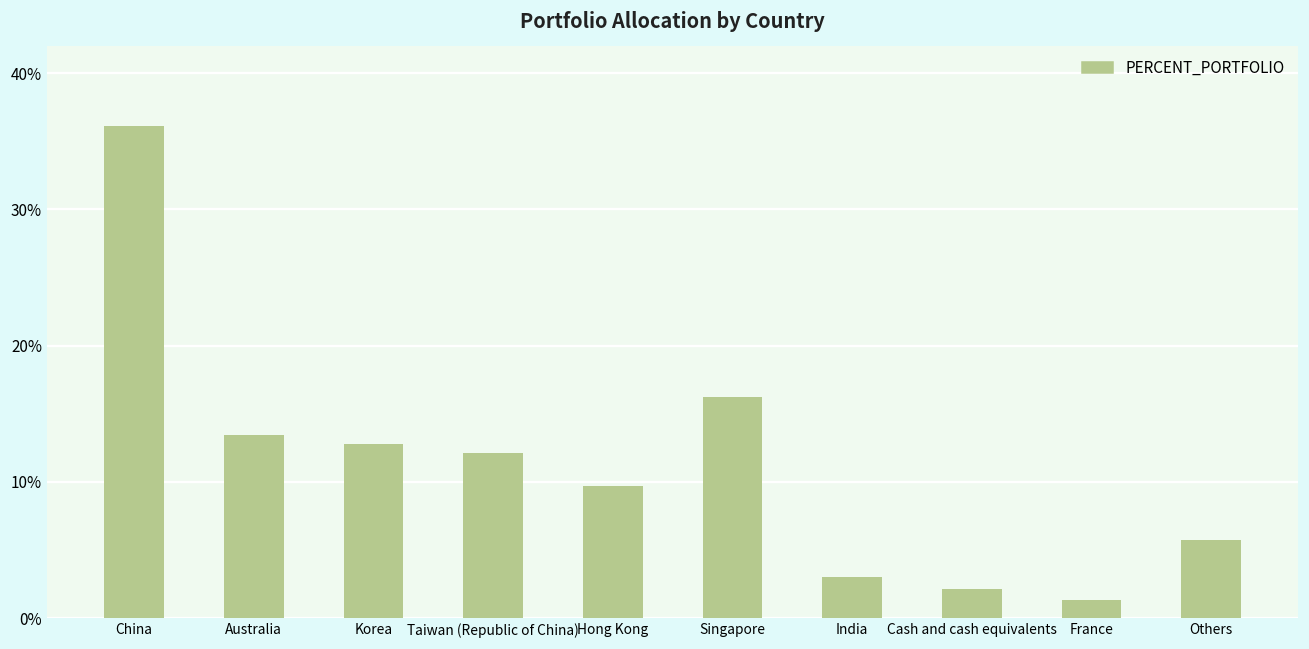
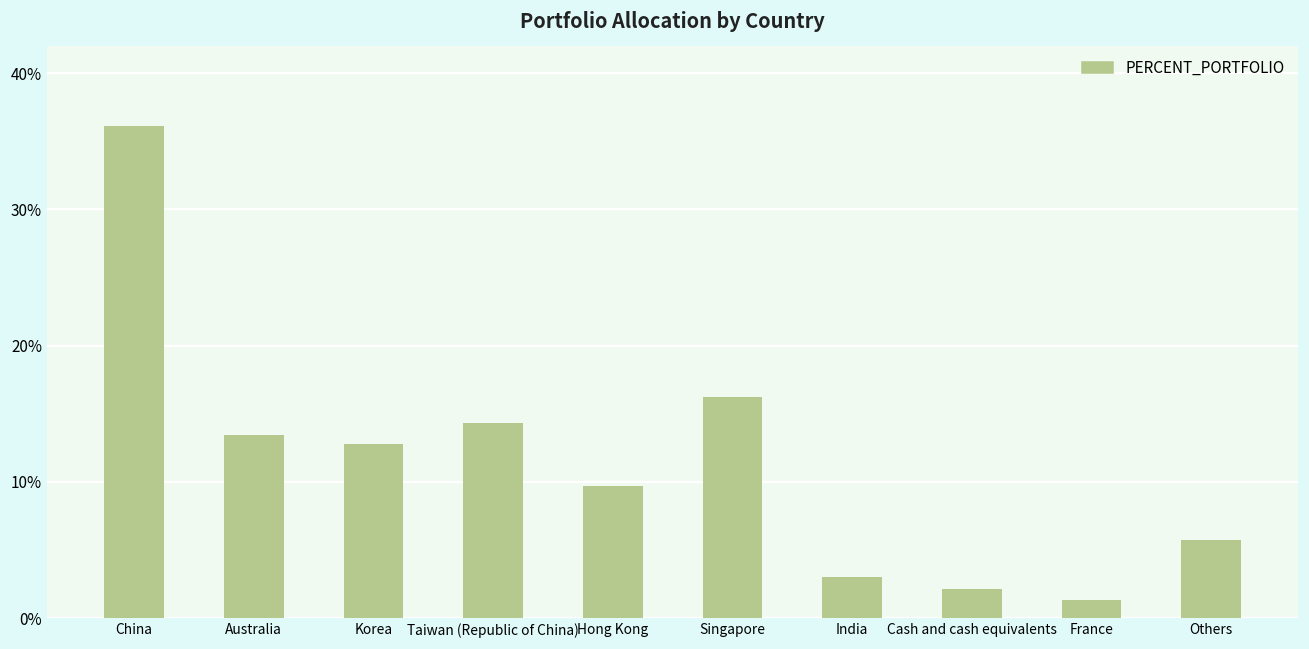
Taiwan (Republic of China): 12.1% -> 14.3%
